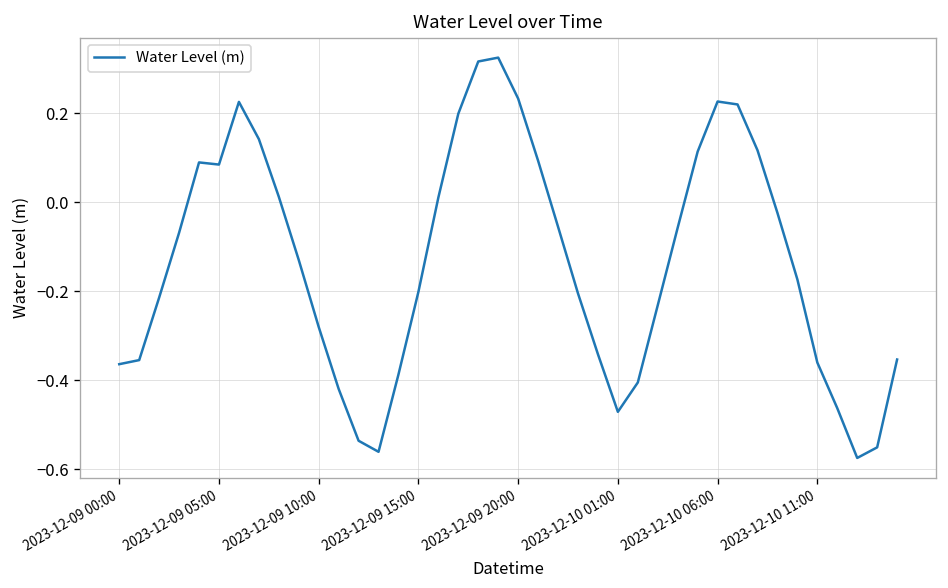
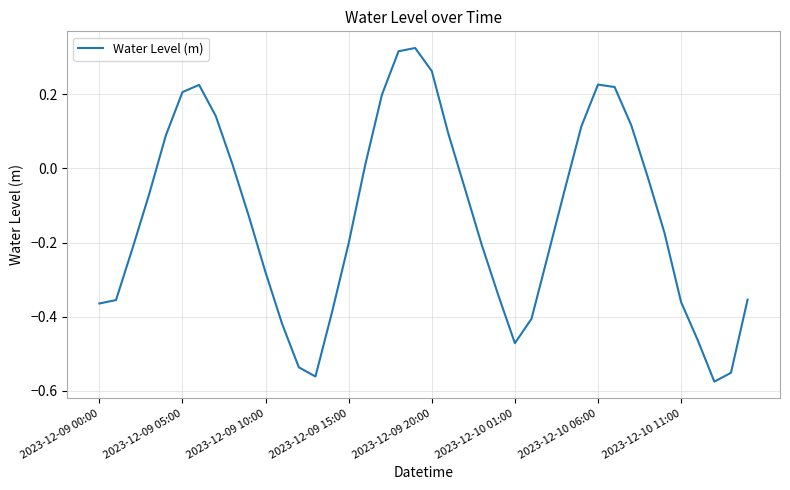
2023-12-09 05:00: 0.08 -> 0.21
2023-12-09 20:00: 0.23 -> 0.26
